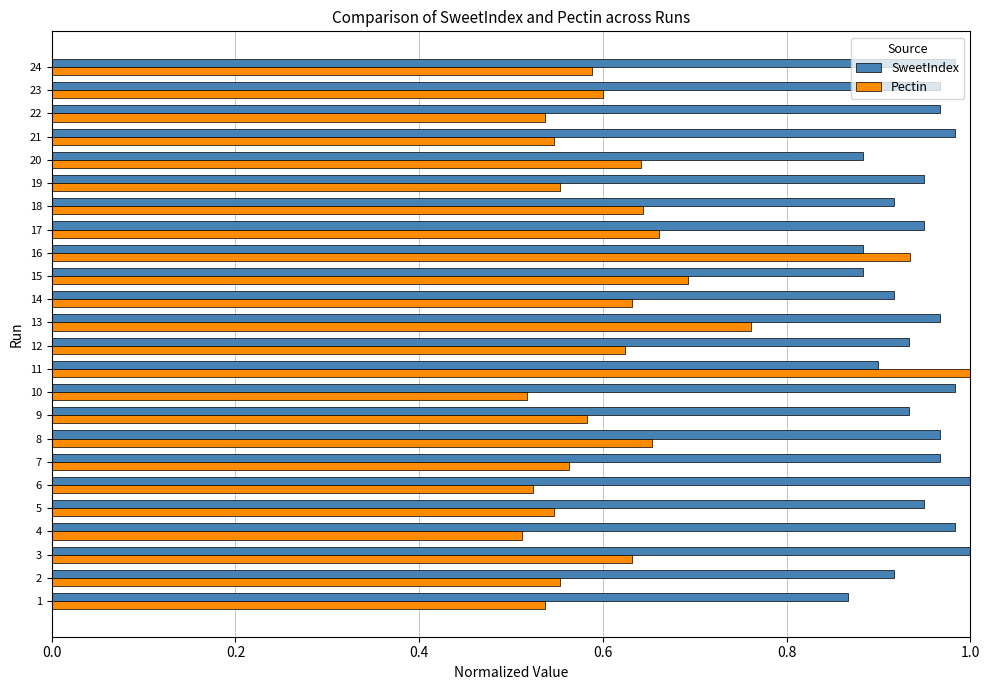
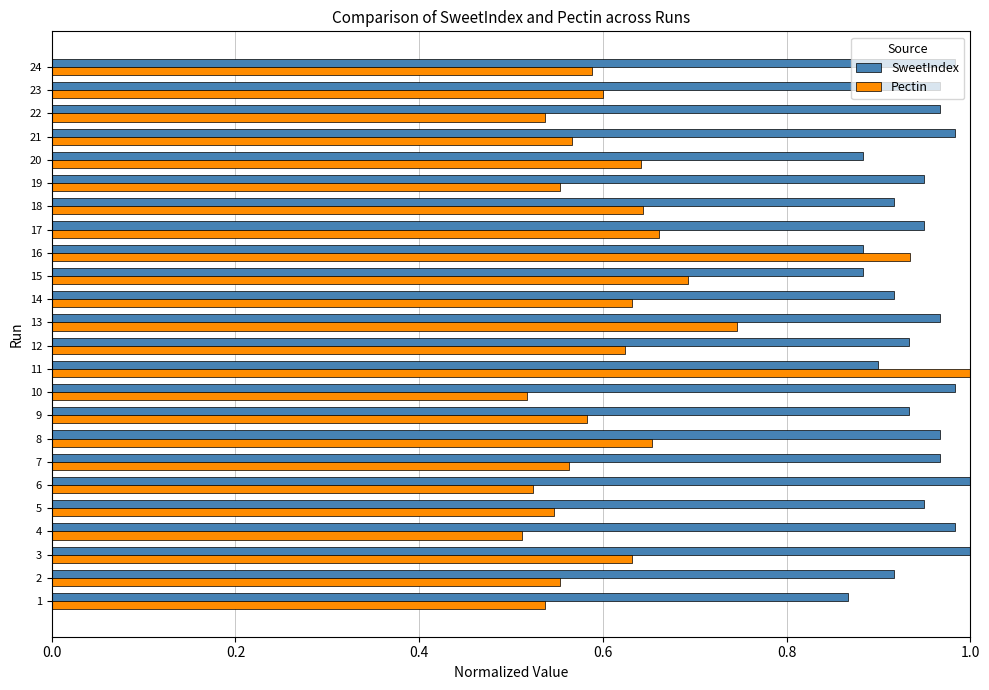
Pectin, 21: 0.55 -> 0.57
Pectin, 13: 0.76 -> 0.75
